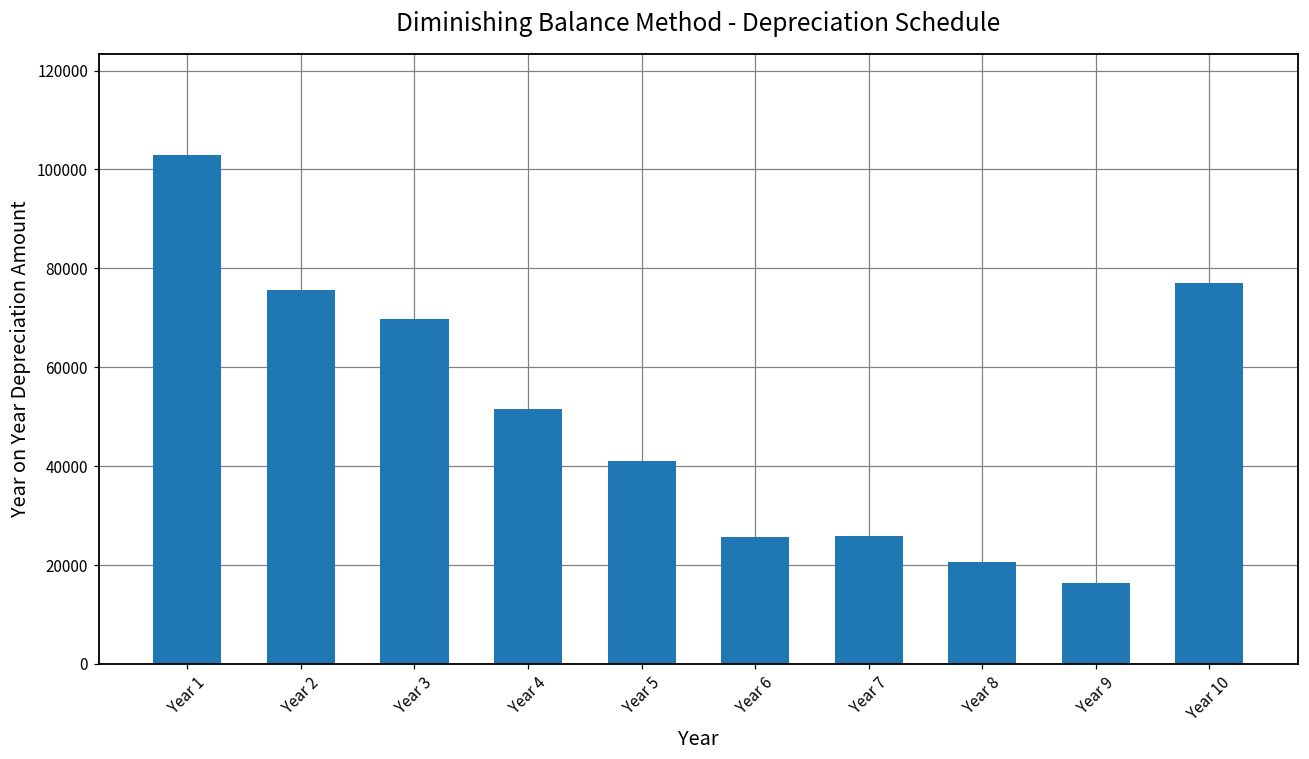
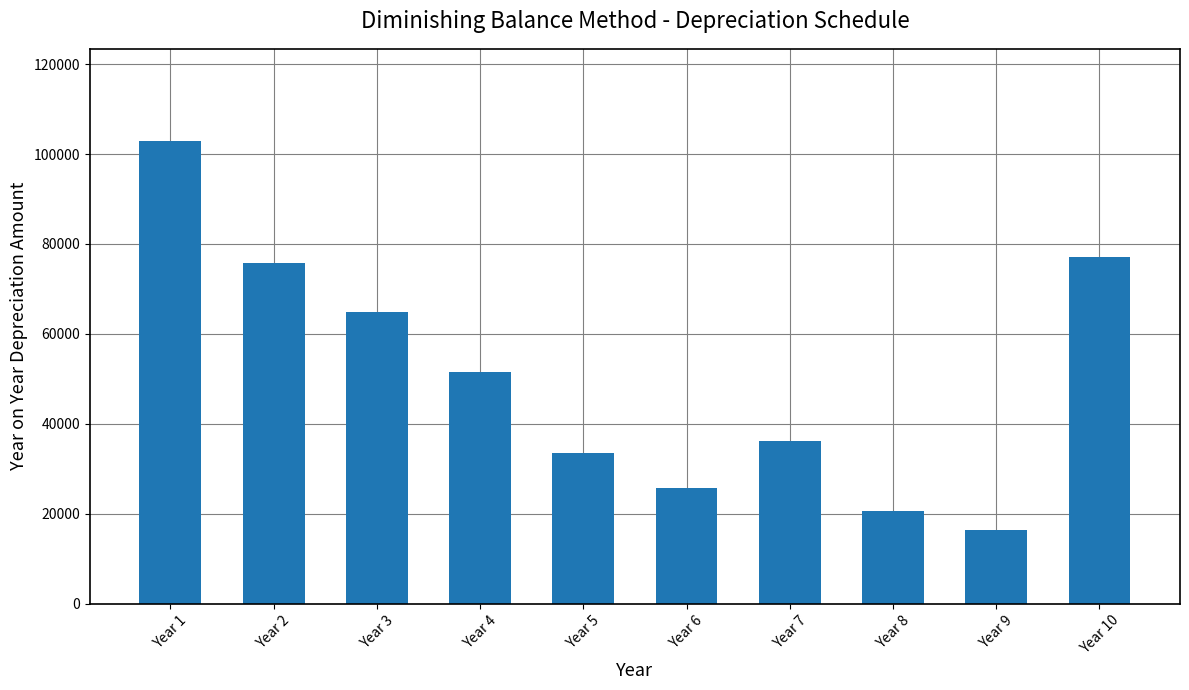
Year 3: 70000 -> 65000
Year 5: 41000 -> 33000
Year 7: 26000 -> 36000
